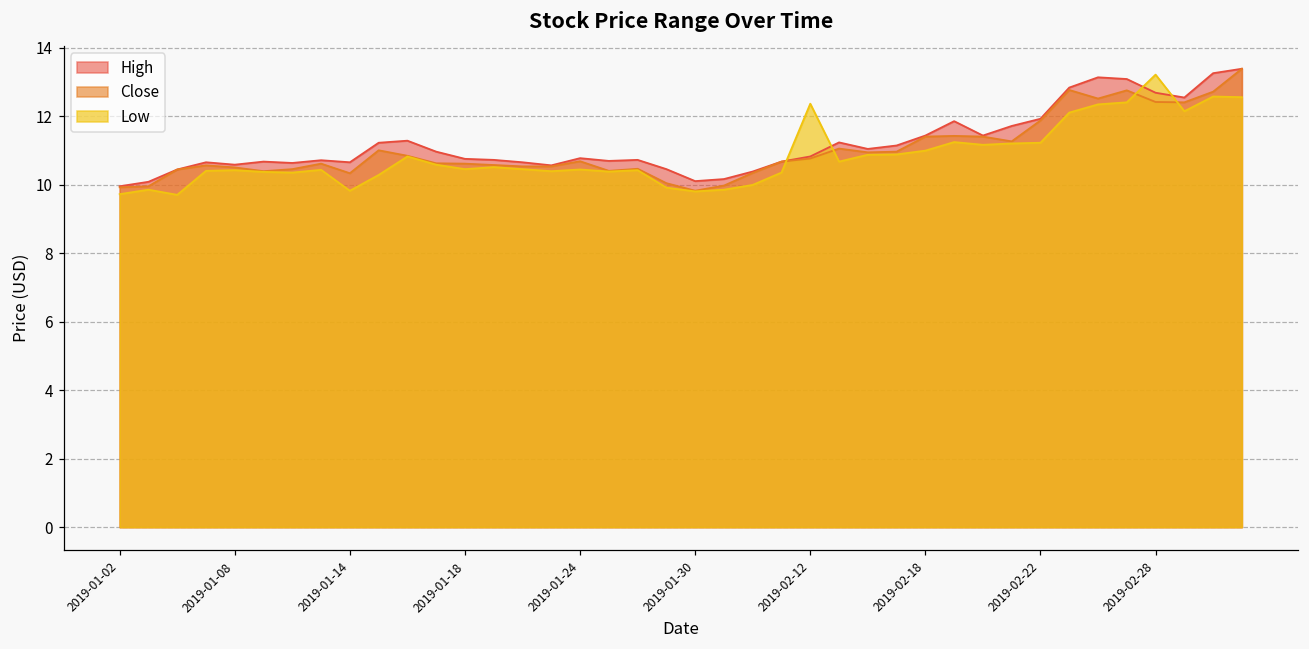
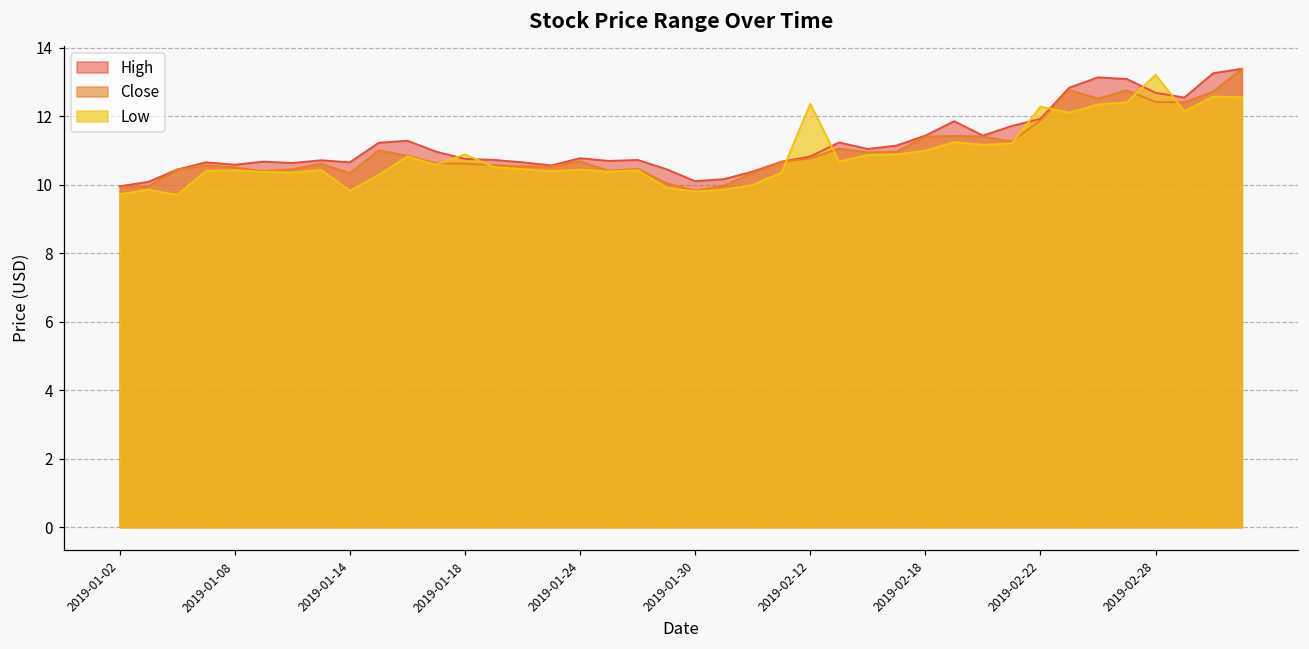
Low, 2019-01-18: 10.4 -> 10.9
Low, 2019-02-22: 11.2 -> 12.3
